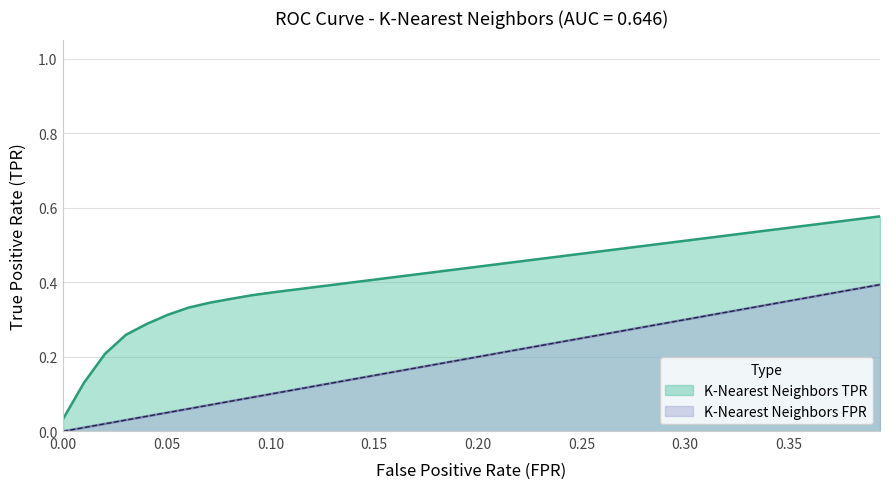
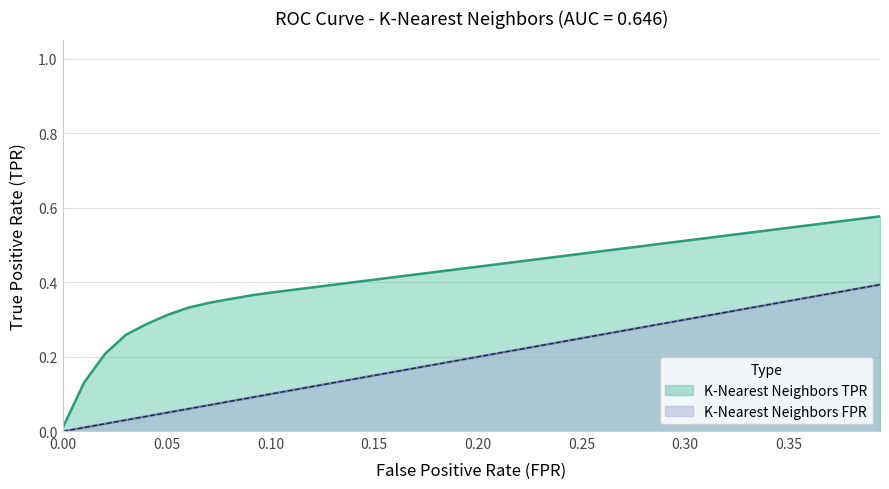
K-Nearest Neighbors TPR, 0.00: 0.03 -> 0.01
